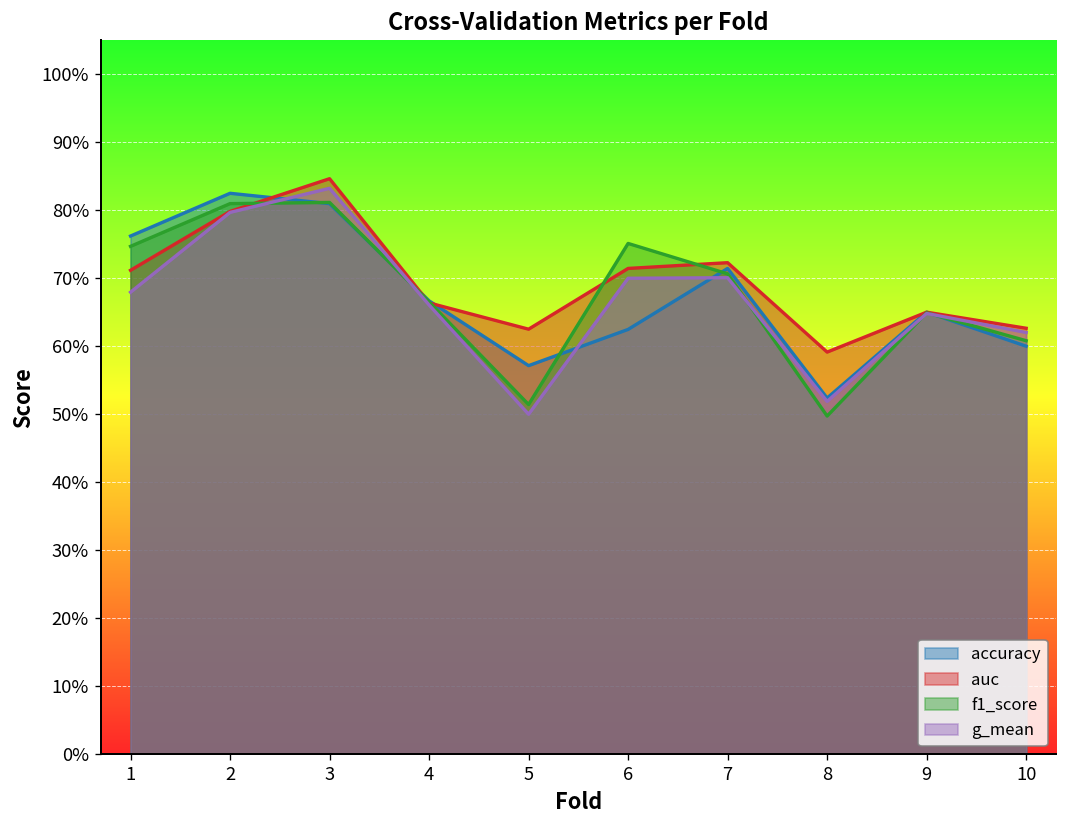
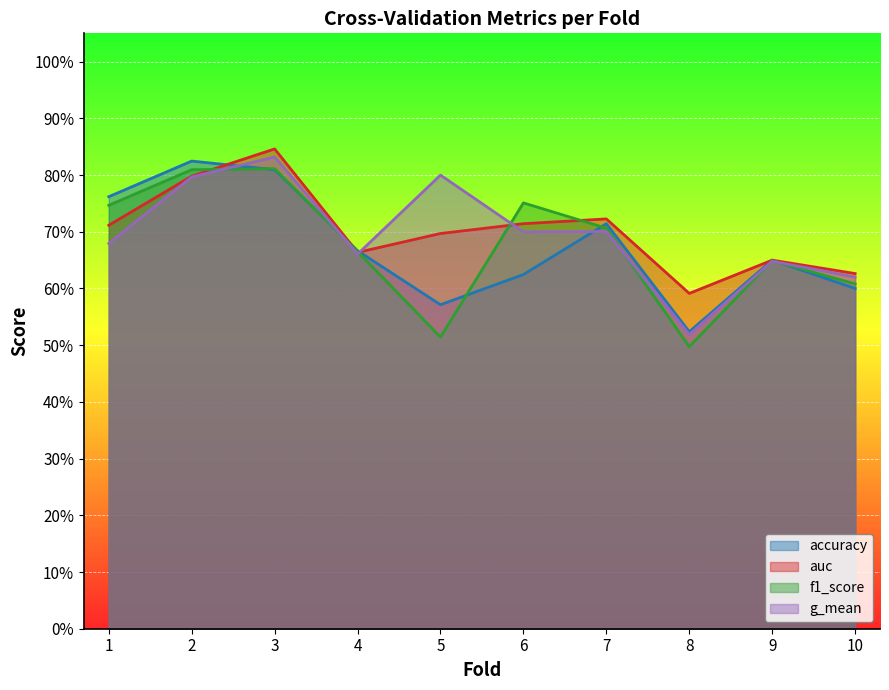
auc, 5: 63% -> 70%
g_mean, 5: 50% -> 80%
